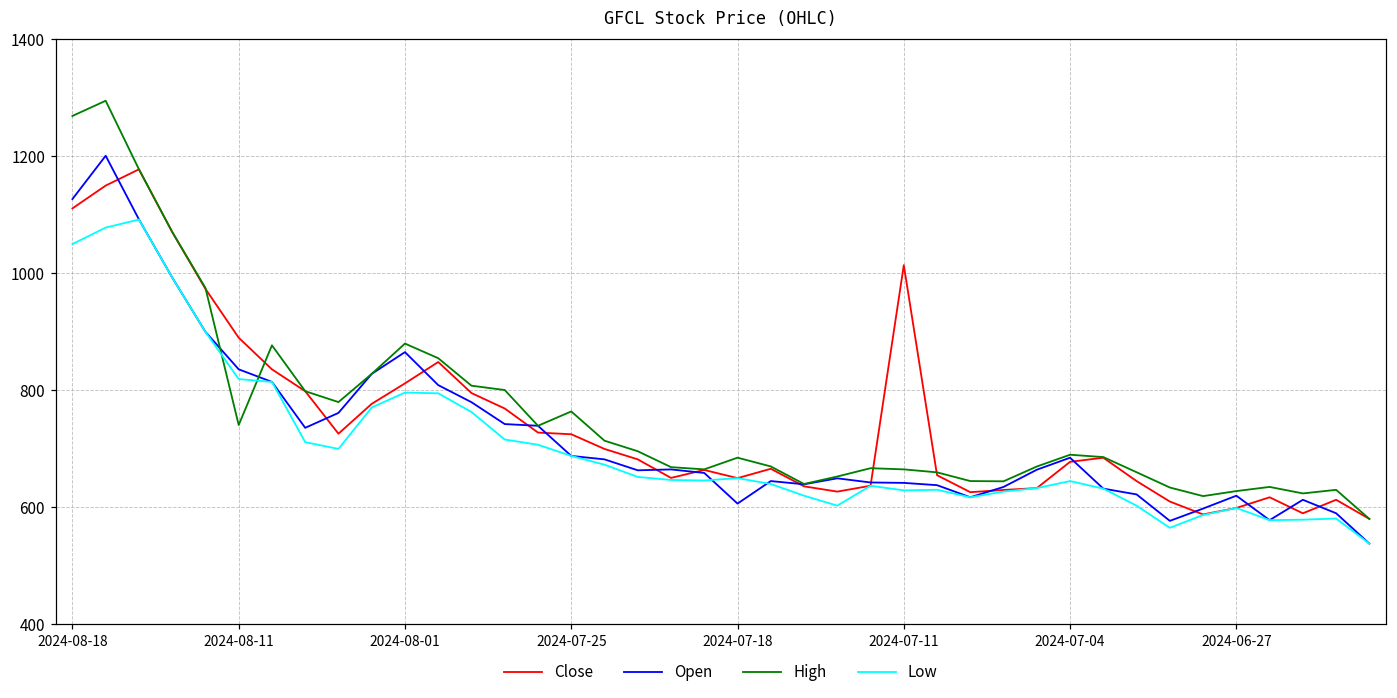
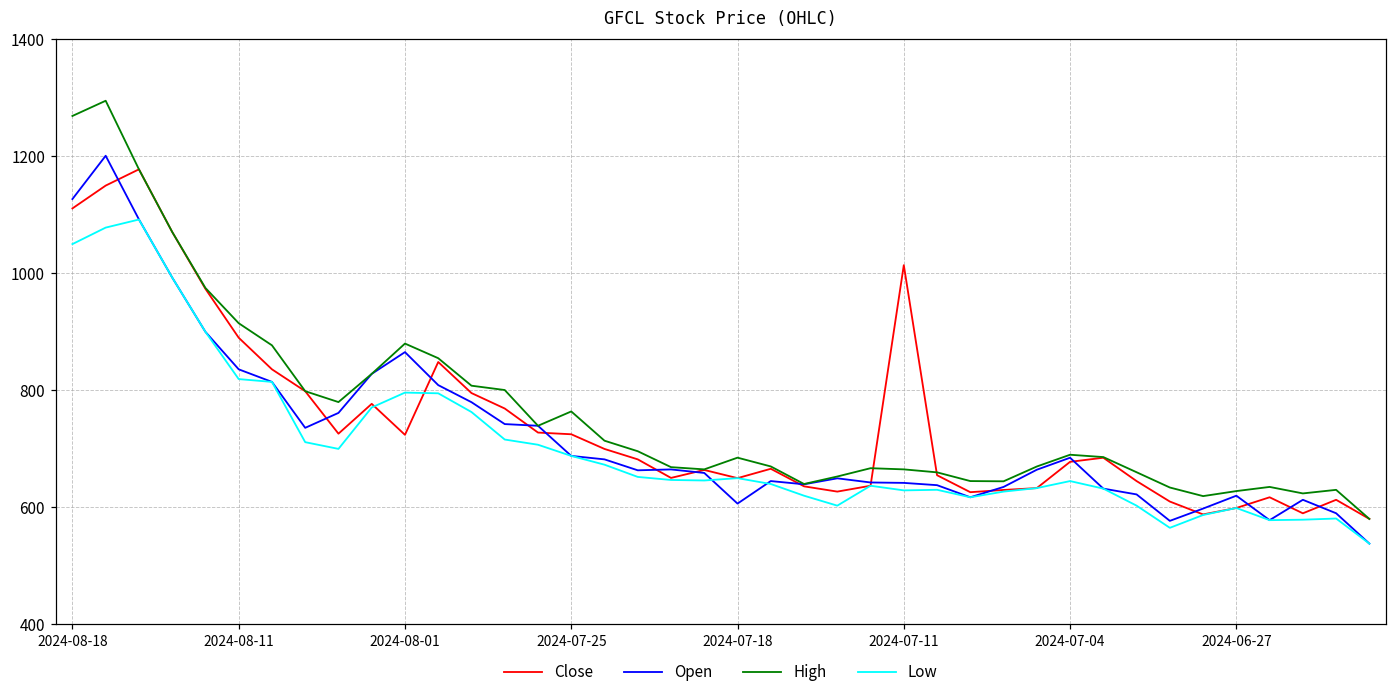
High, 2024-08-11: 740 -> 910
Close, 2024-08-01: 810 -> 720
